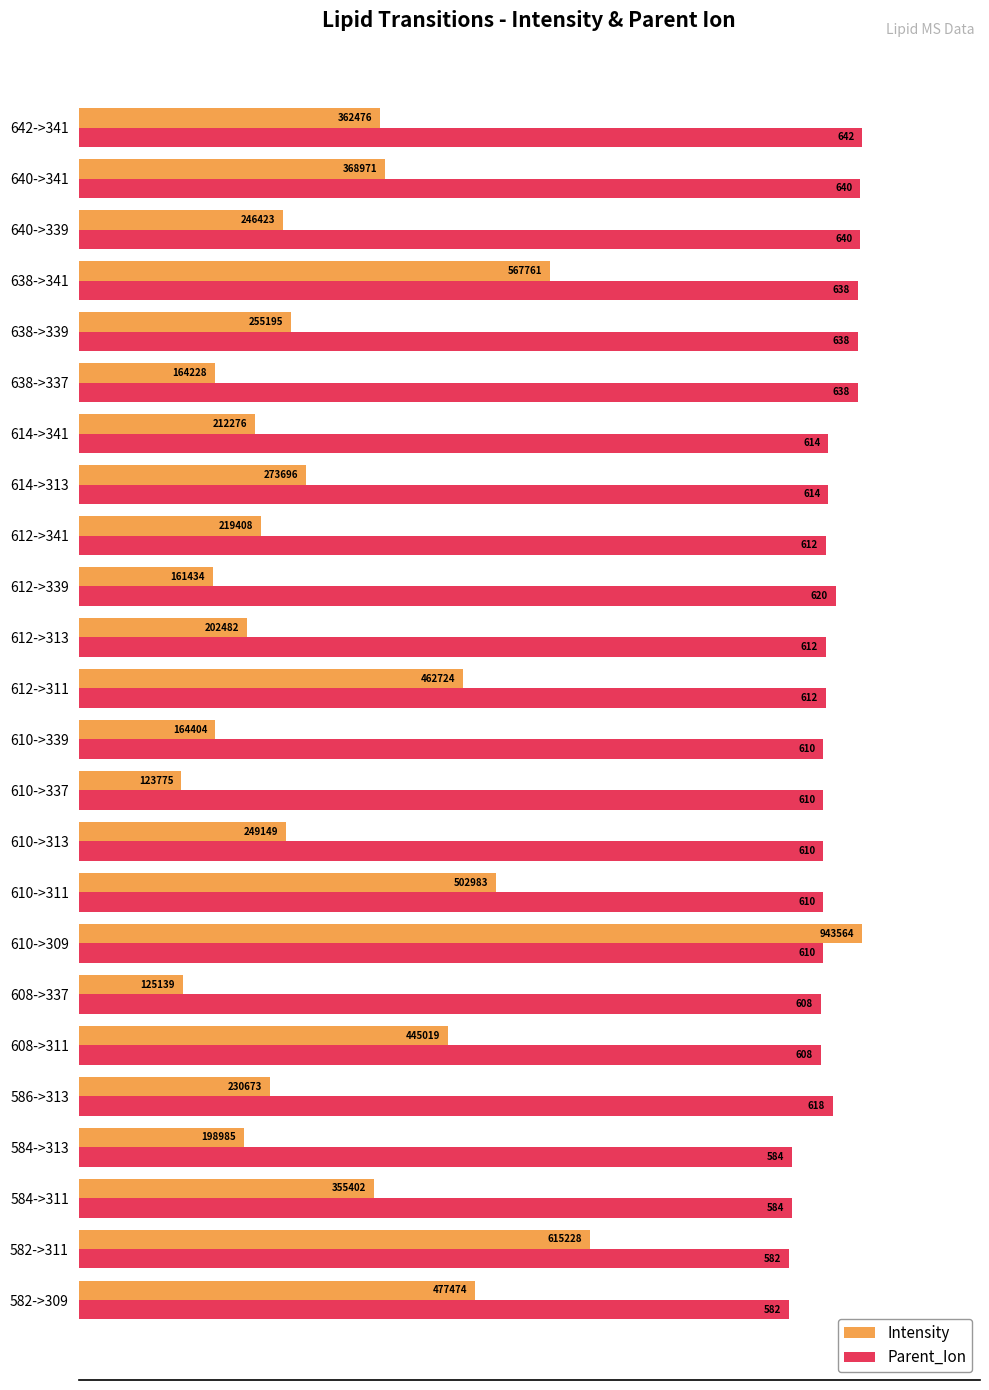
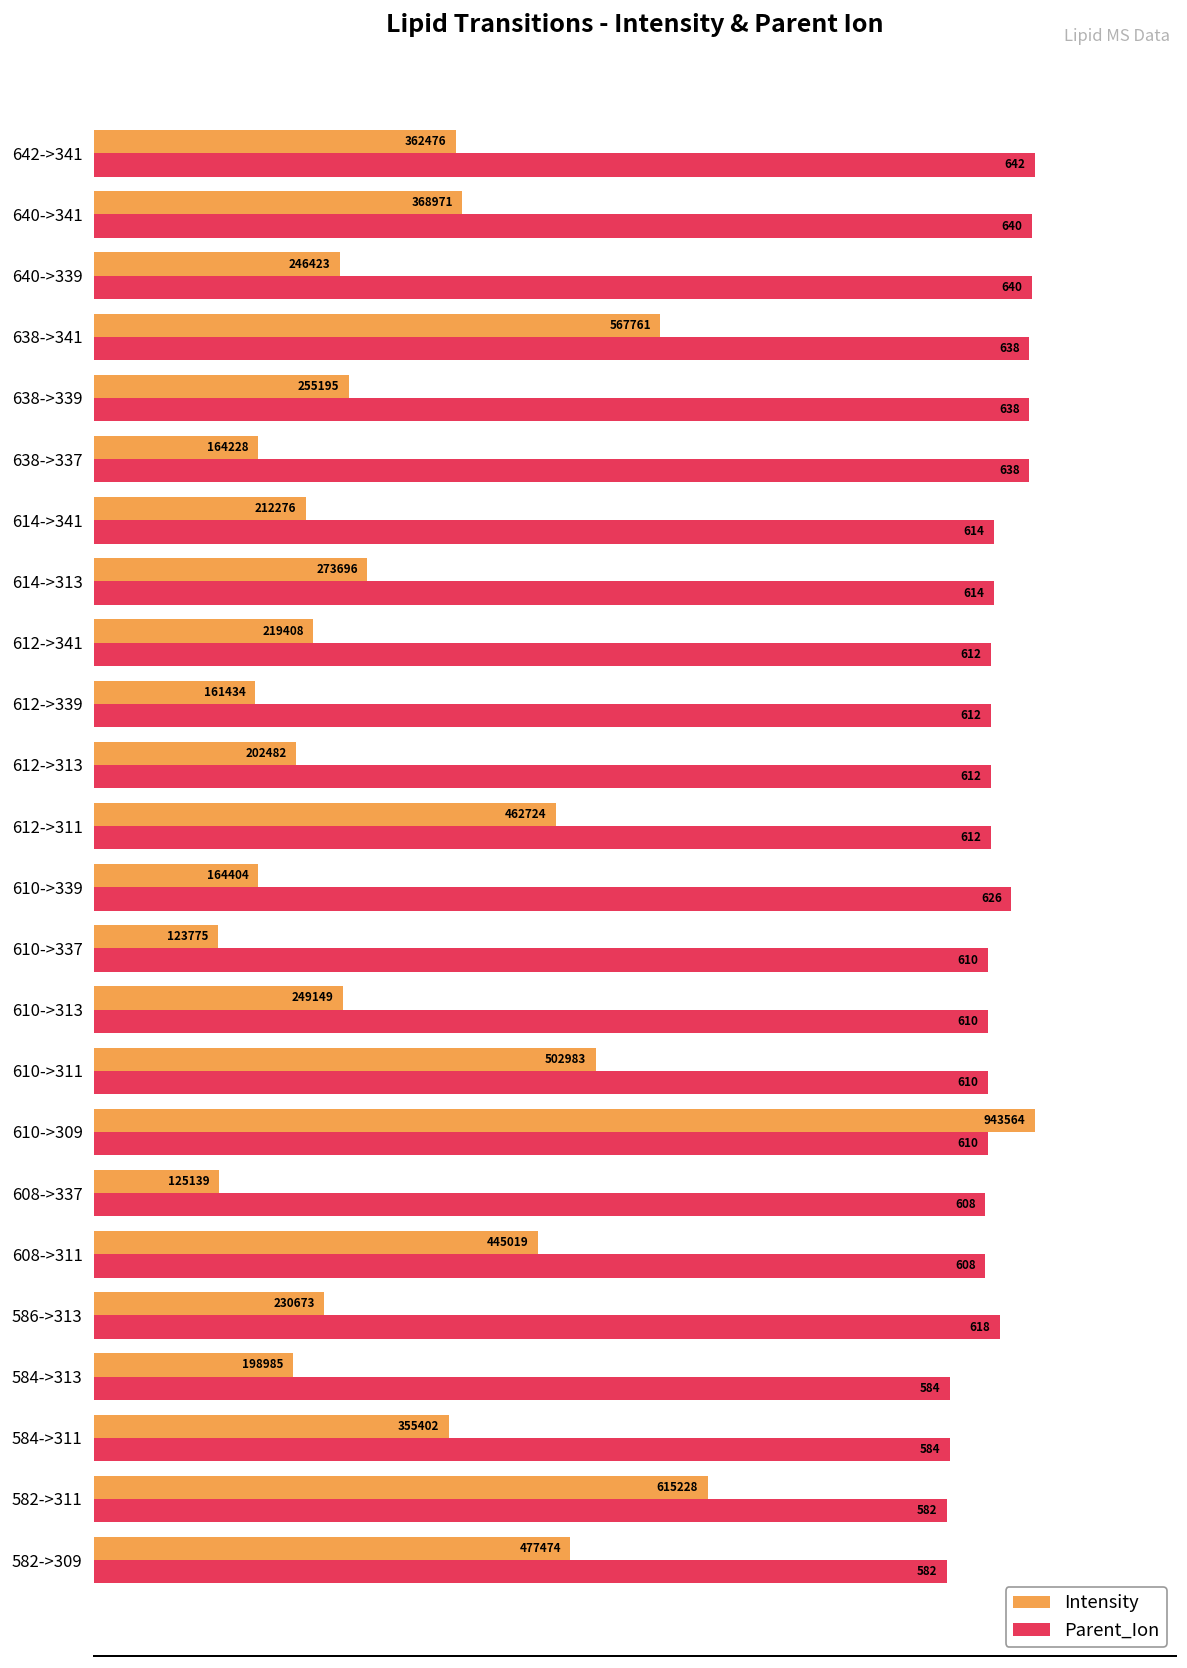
Parent_Ion, 612->339: 620 -> 612
Parent_Ion, 610->339: 610 -> 626
